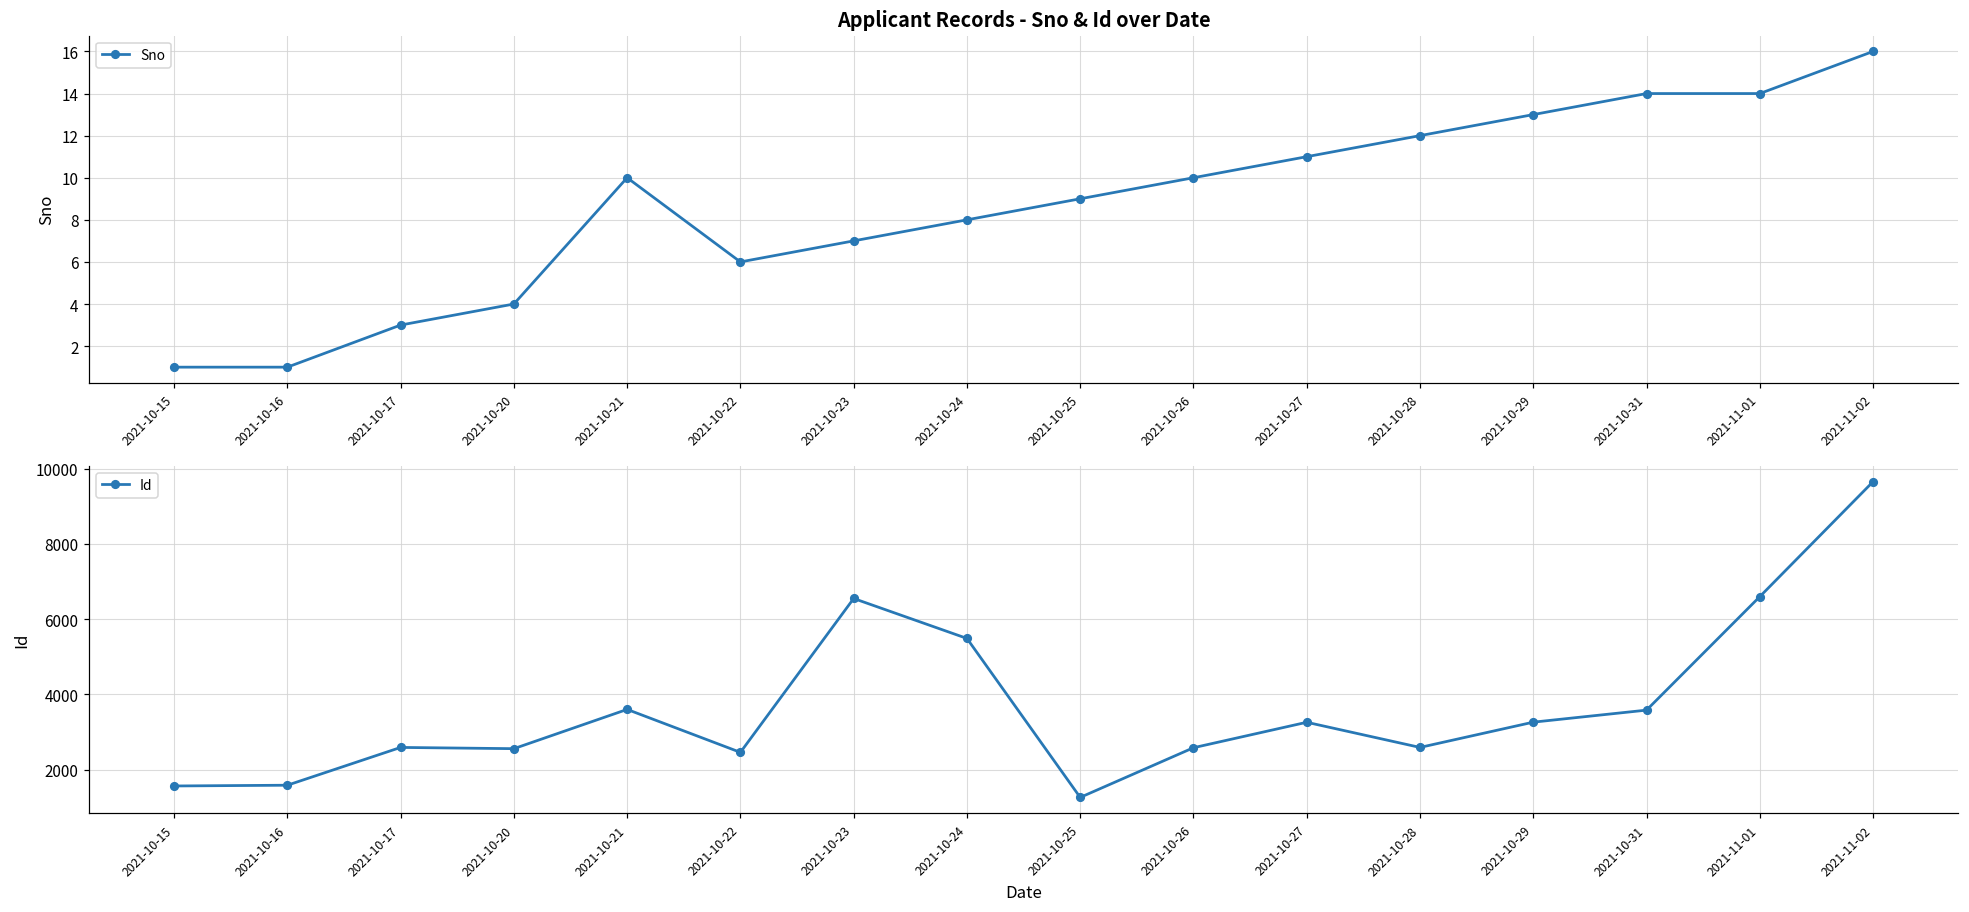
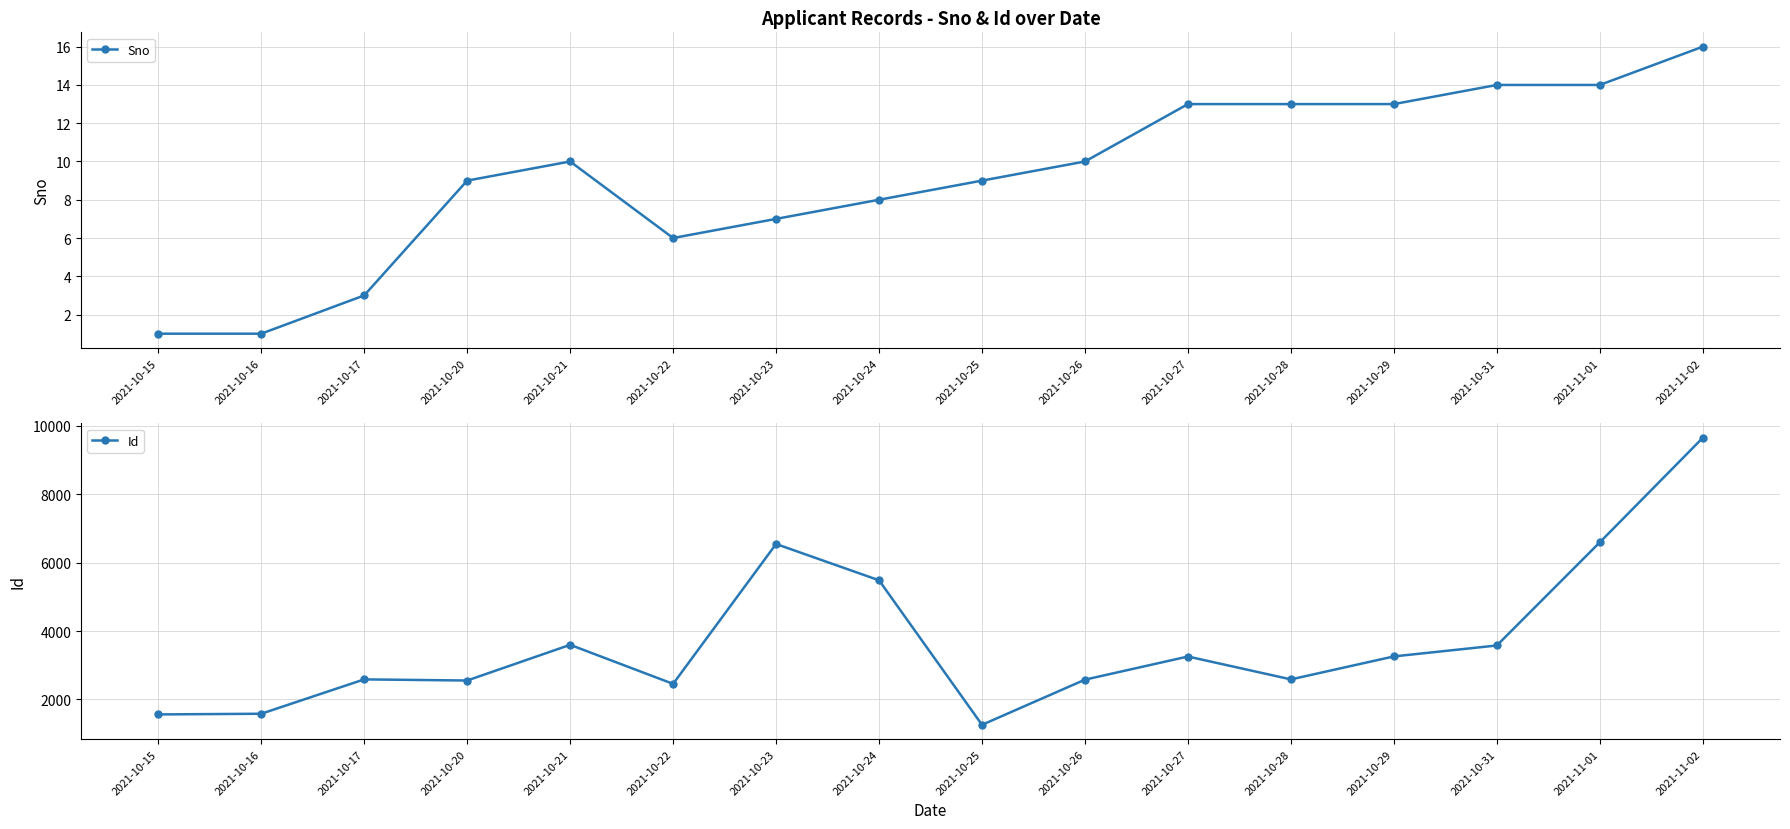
Applicant Records - Sno & Id over Date, 2021-10-20: 4 -> 9
Applicant Records - Sno & Id over Date, 2021-10-27: 11 -> 13
Applicant Records - Sno & Id over Date, 2021-10-28: 12 -> 13
